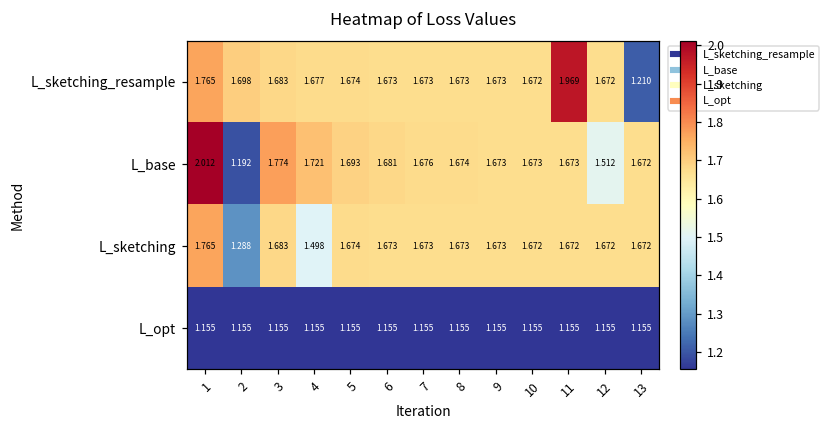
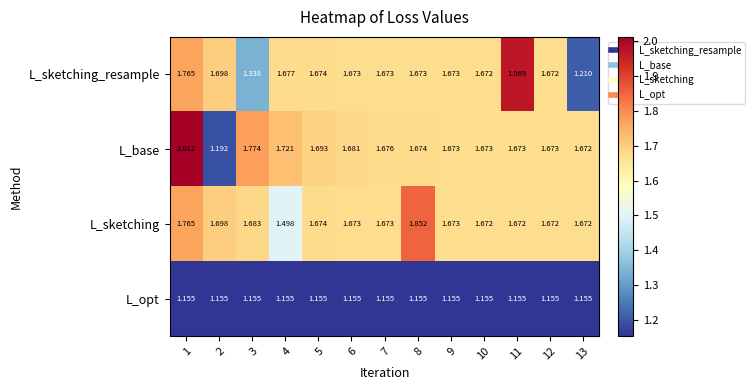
L_sketching_resample, 3: 1.683 -> 1.338
L_base, 12: 1.512 -> 1.673
L_sketching, 2: 1.288 -> 1.698
L_sketching, 8: 1.673 -> 1.852
